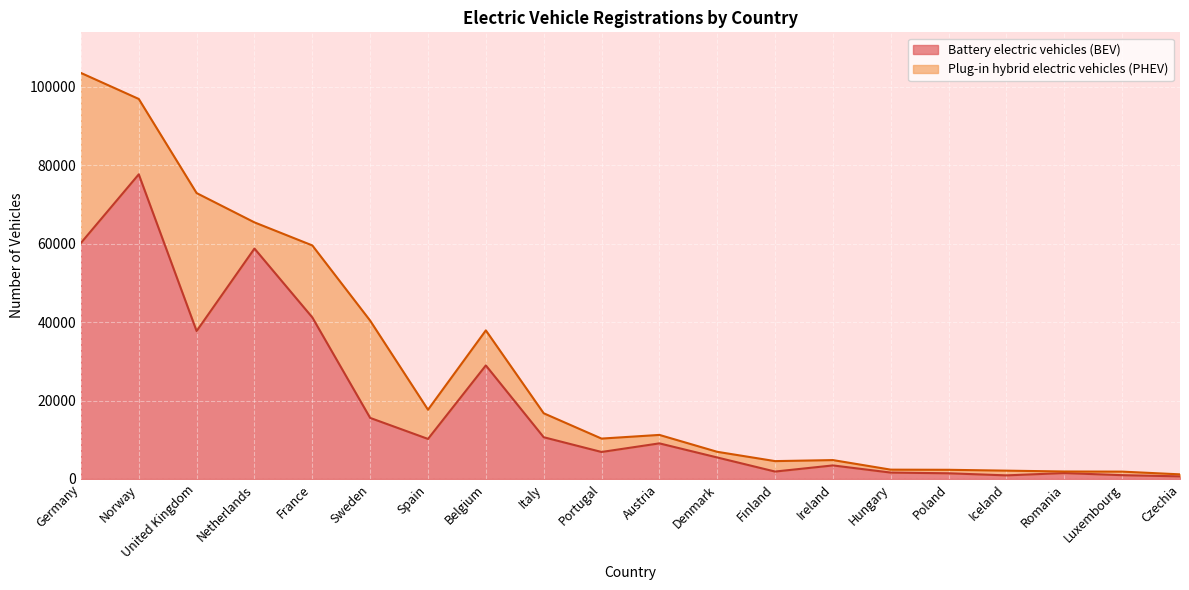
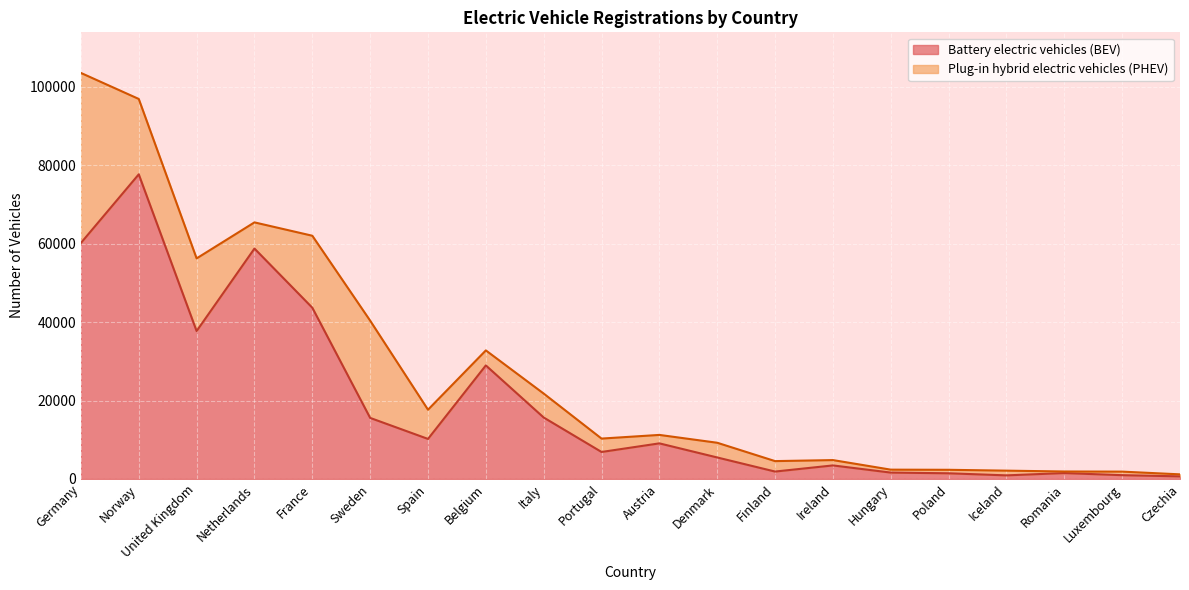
Plug-in hybrid electric vehicles (PHEV), United Kingdom: 35000 -> 19000
Battery electric vehicles (BEV), France: 41000 -> 44000
Plug-in hybrid electric vehicles (PHEV), Belgium: 9000 -> 4000
Battery electric vehicles (BEV), Italy: 11000 -> 16000
Plug-in hybrid electric vehicles (PHEV), Denmark: 1000 -> 4000
